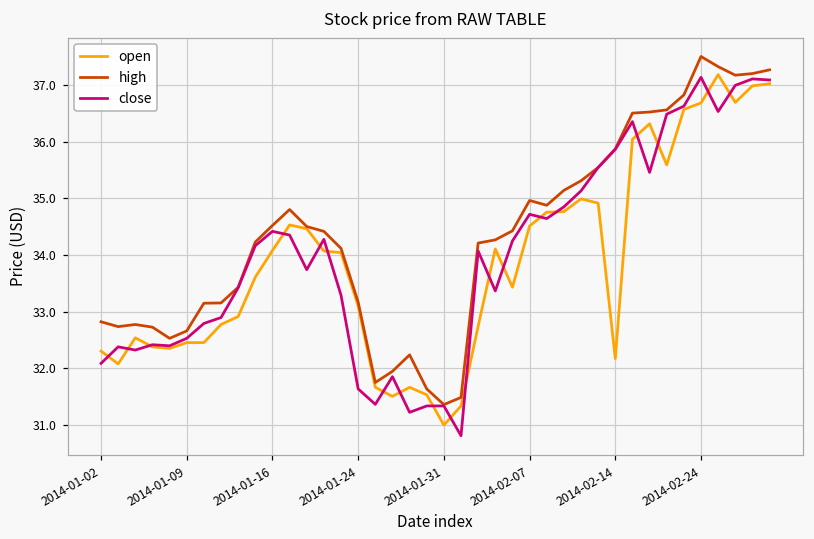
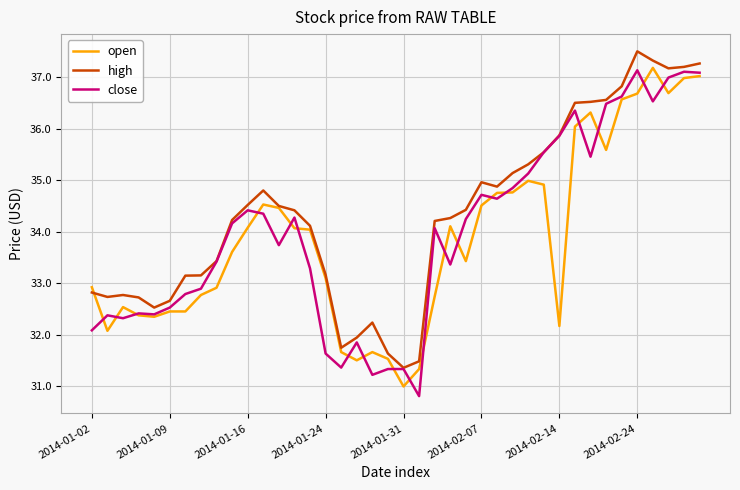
open, 2014-01-02: 32.3 -> 32.9
